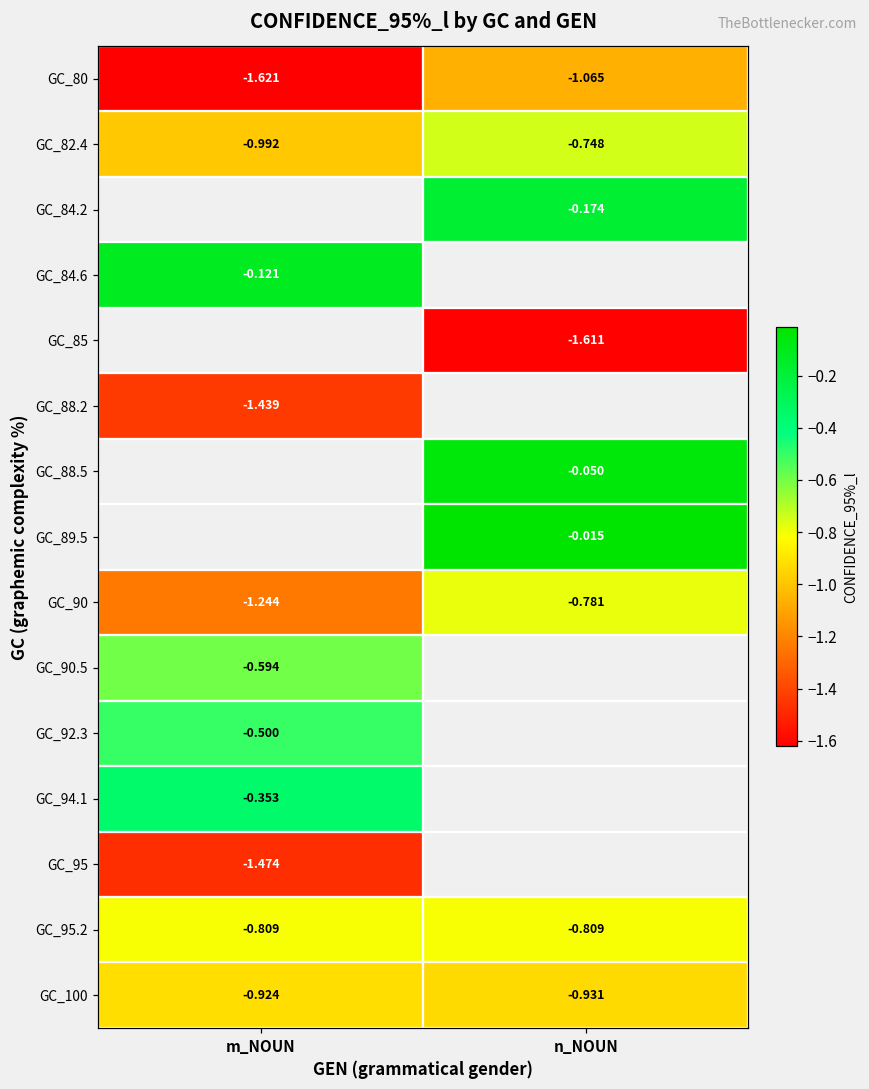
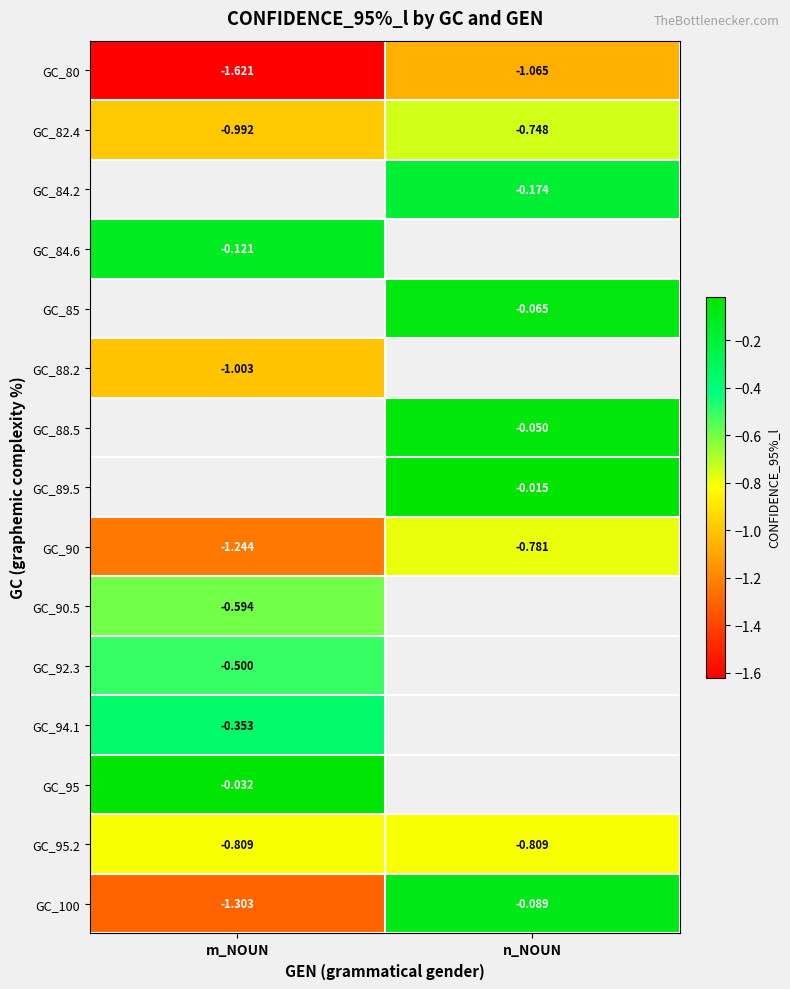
GC_85, n_NOUN: -1.611 -> -0.065
GC_88.2, m_NOUN: -1.439 -> -1.003
GC_95, m_NOUN: -1.474 -> -0.032
GC_100, m_NOUN: -0.924 -> -1.303
GC_100, n_NOUN: -0.931 -> -0.089
